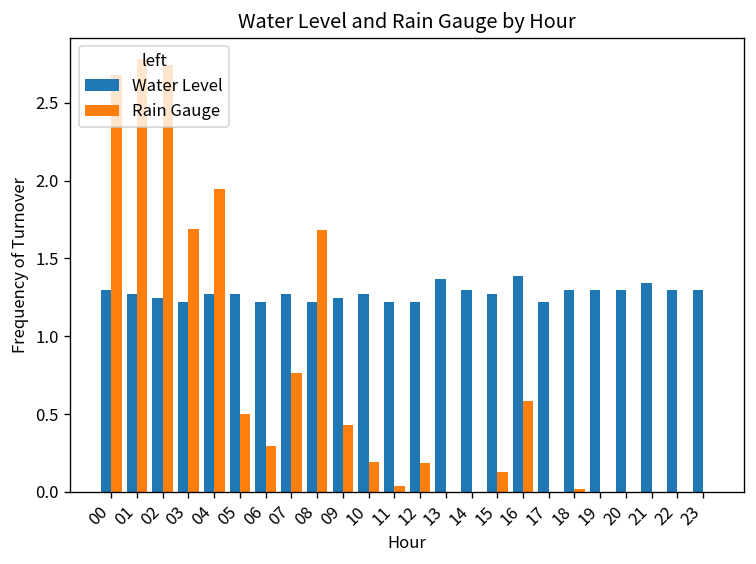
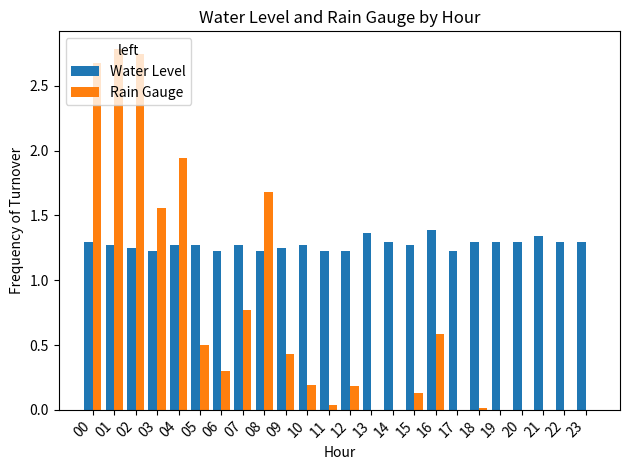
Rain Gauge, 03: 1.69 -> 1.56
